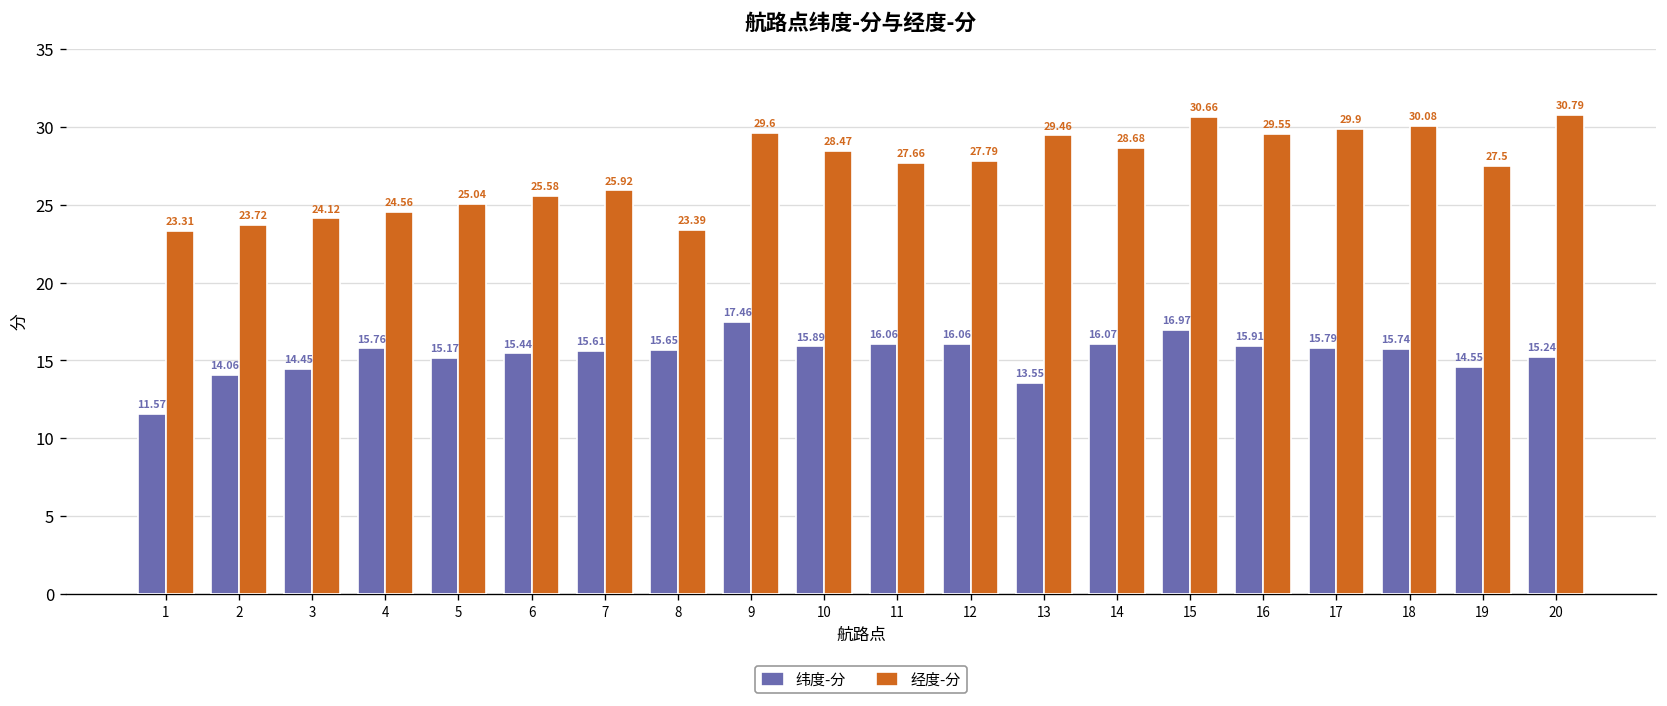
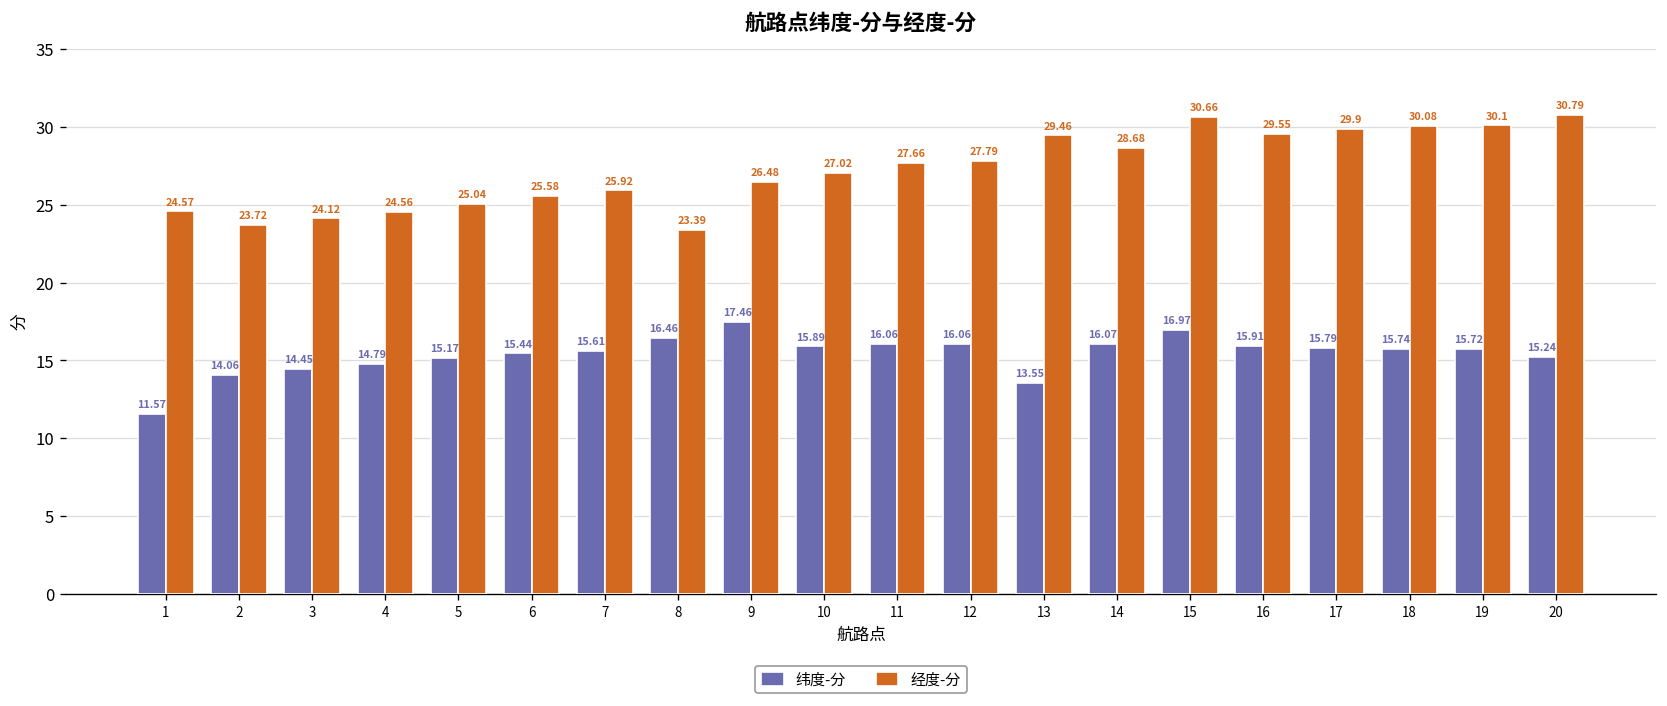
经度-分, 1: 23.31 -> 24.57
纬度-分, 4: 15.76 -> 14.79
纬度-分, 8: 15.65 -> 16.46
经度-分, 9: 29.6 -> 26.48
经度-分, 10: 28.47 -> 27.02
纬度-分, 19: 14.55 -> 15.72
经度-分, 19: 27.5 -> 30.1
